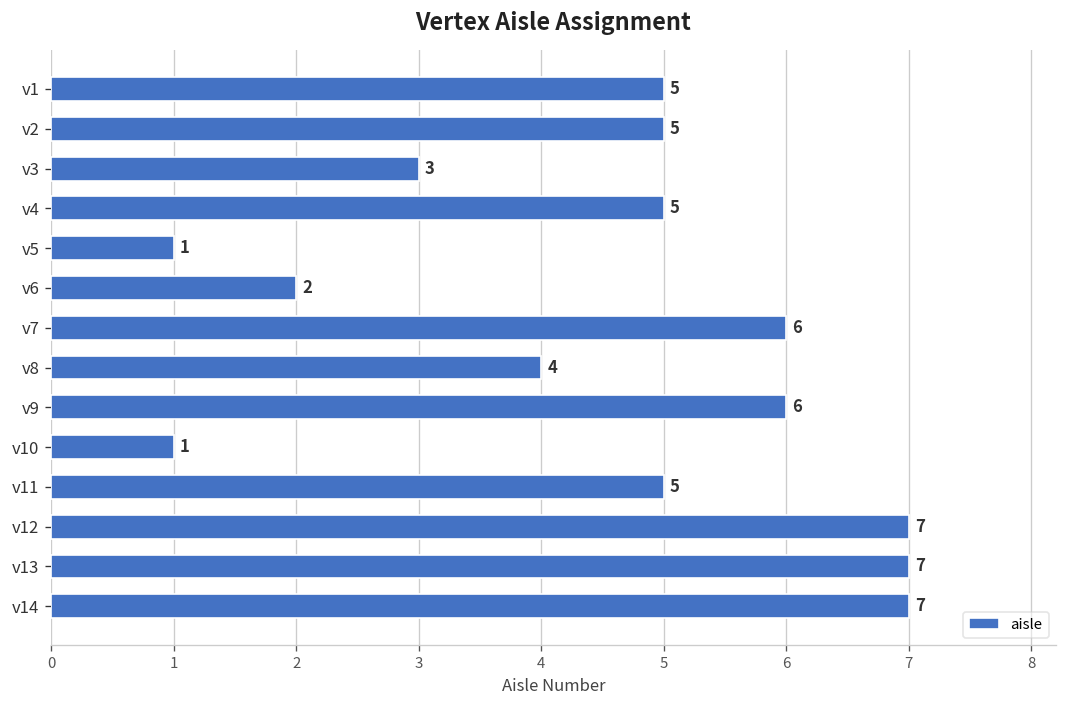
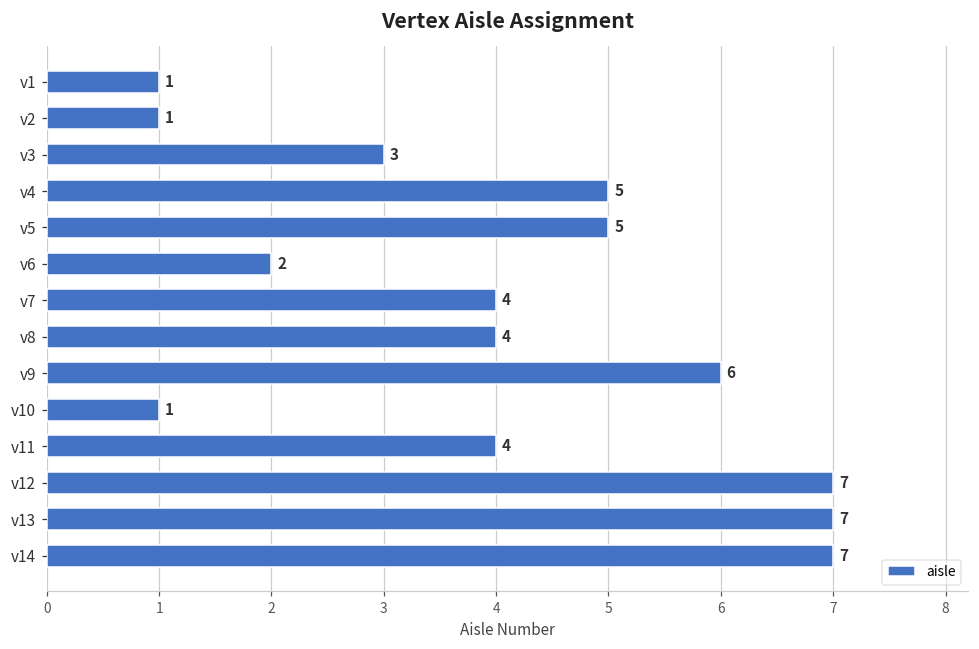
v1: 5 -> 1
v2: 5 -> 1
v5: 1 -> 5
v7: 6 -> 4
v11: 5 -> 4
